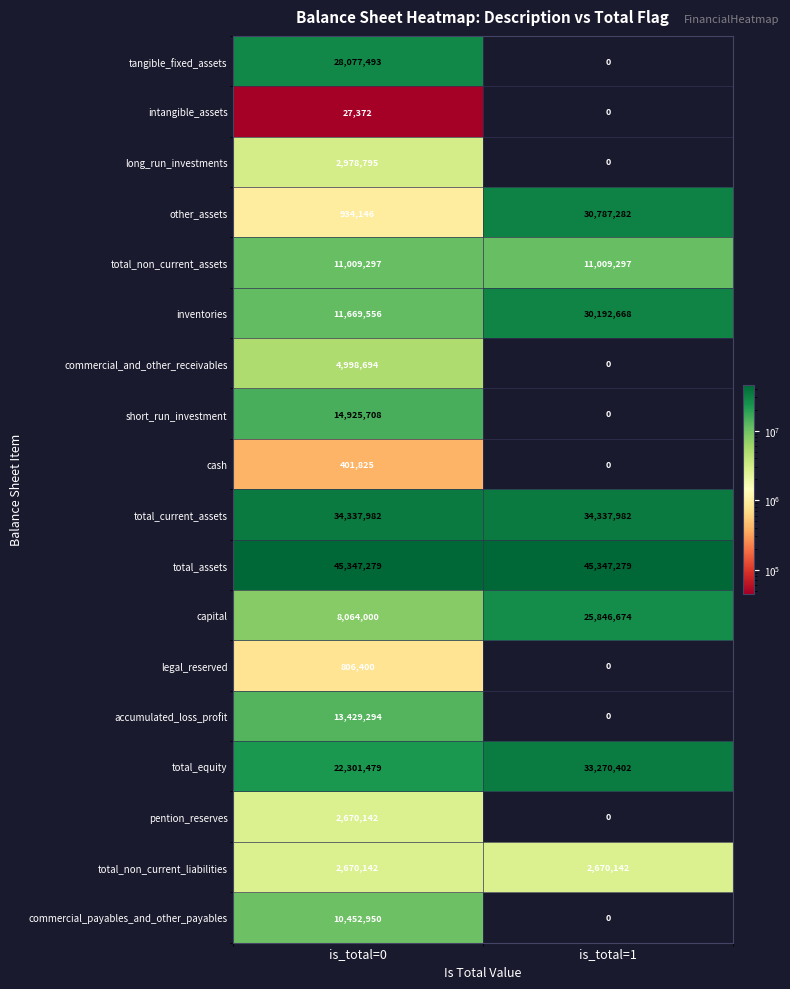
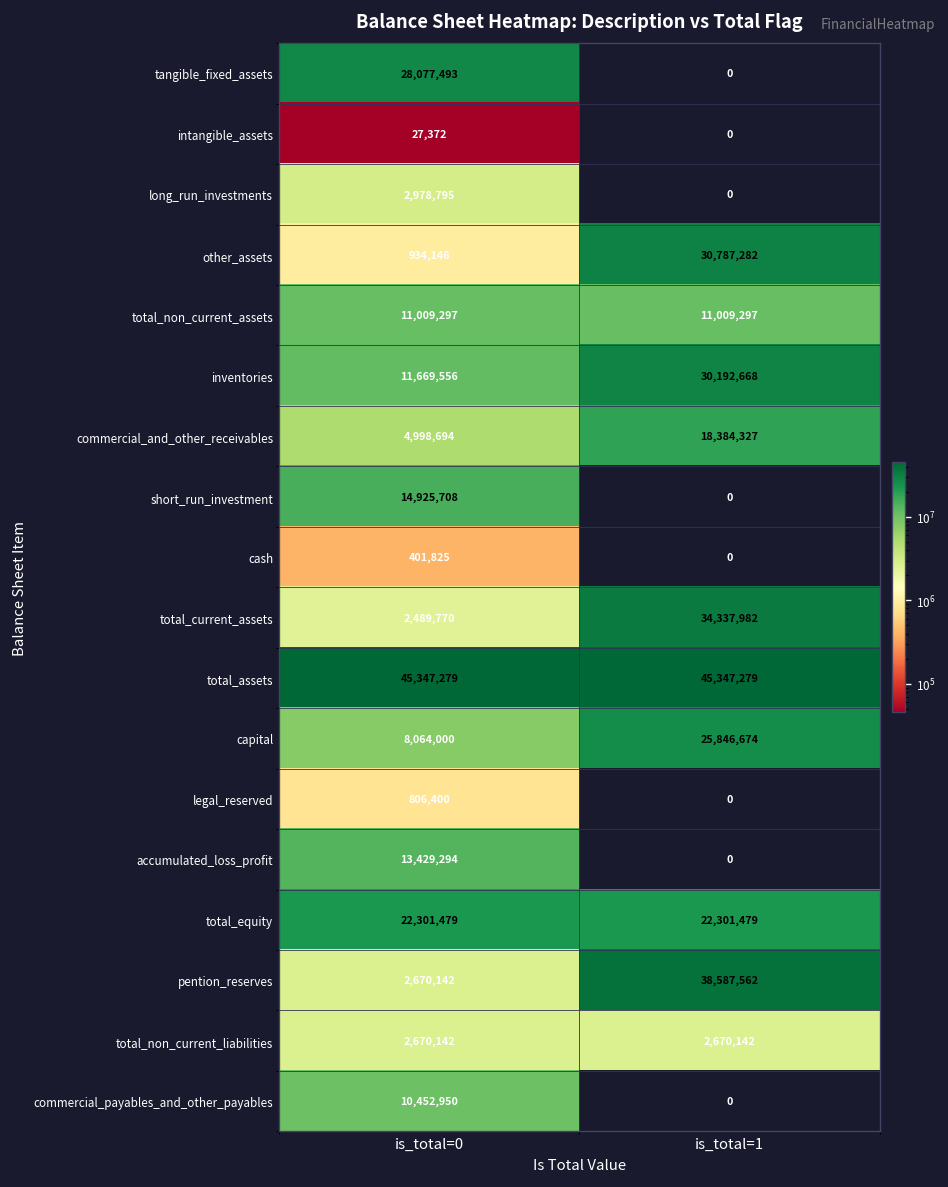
commercial_and_other_receivables, is_total=1: 0 -> 18,384,327
total_current_assets, is_total=0: 34,337,982 -> 2,489,770
total_equity, is_total=1: 33,270,402 -> 22,301,479
pention_reserves, is_total=1: 0 -> 38,587,562
